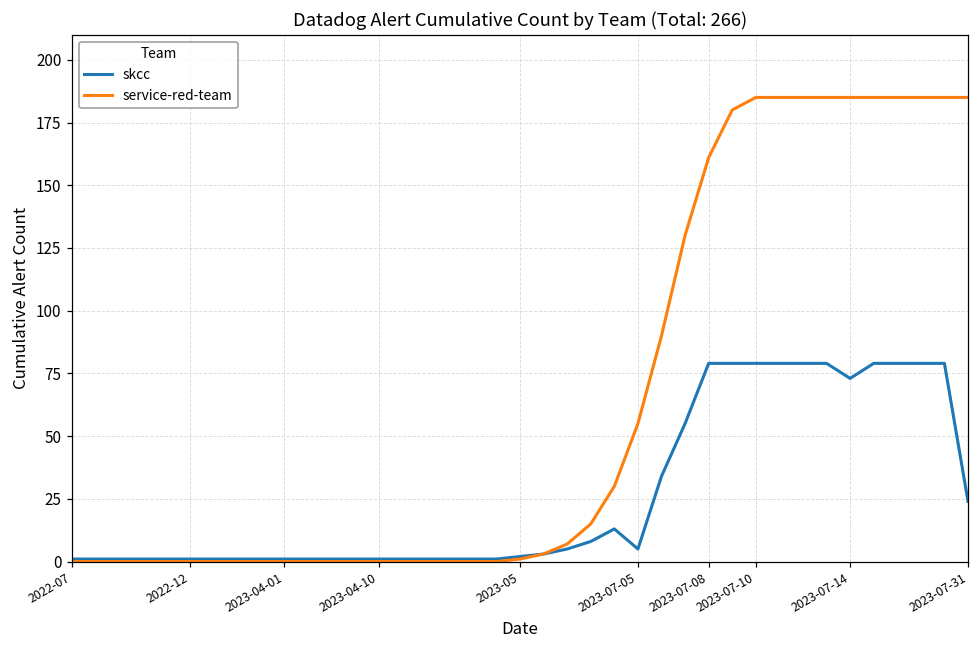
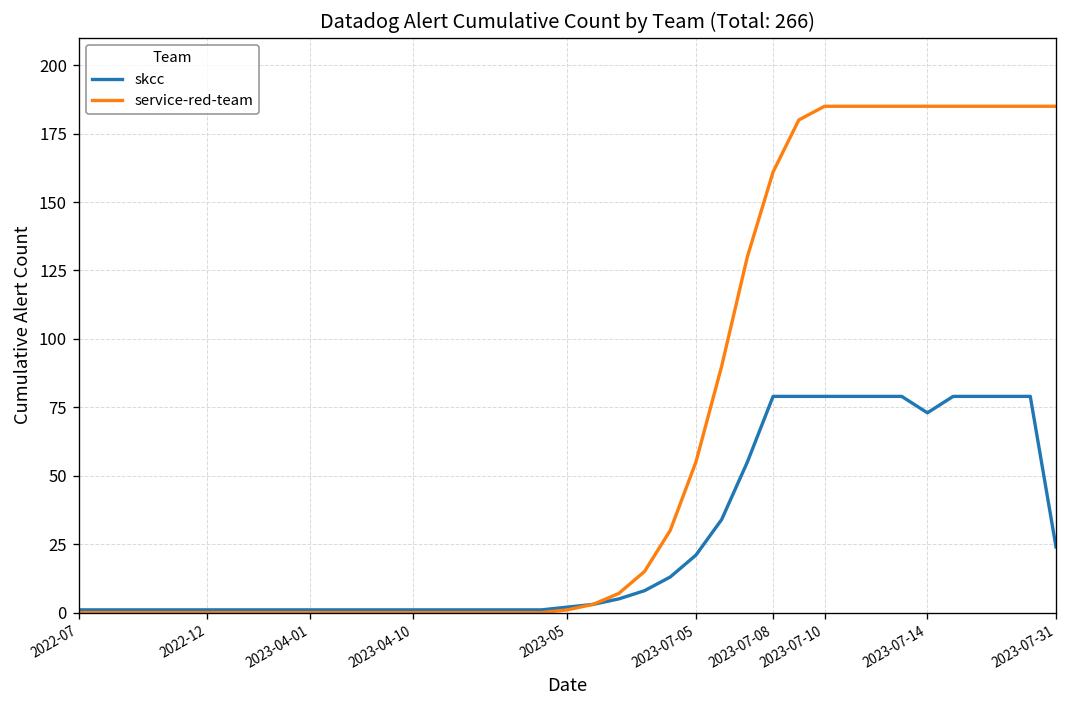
skcc, 2023-07-05: 5 -> 21
